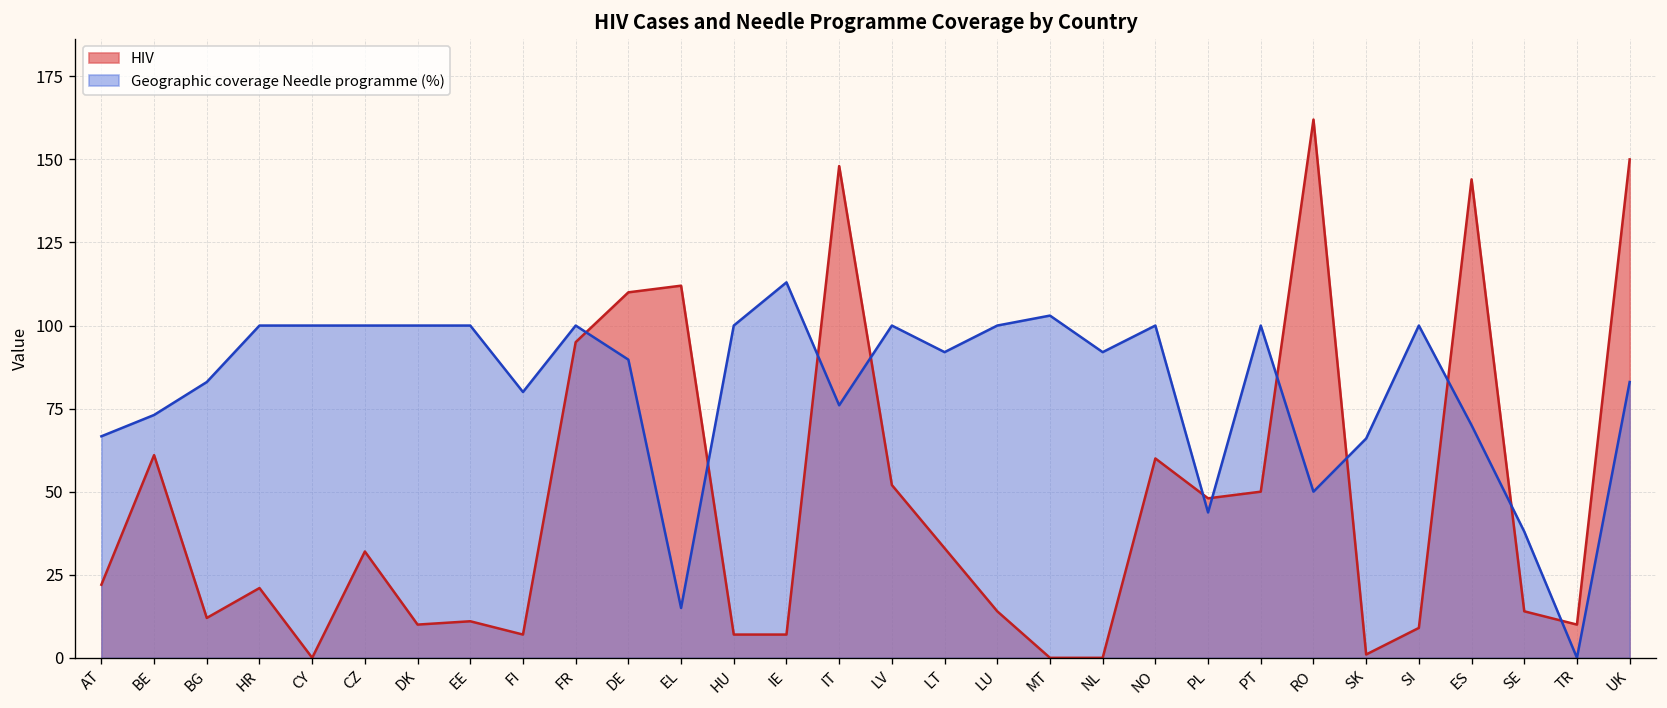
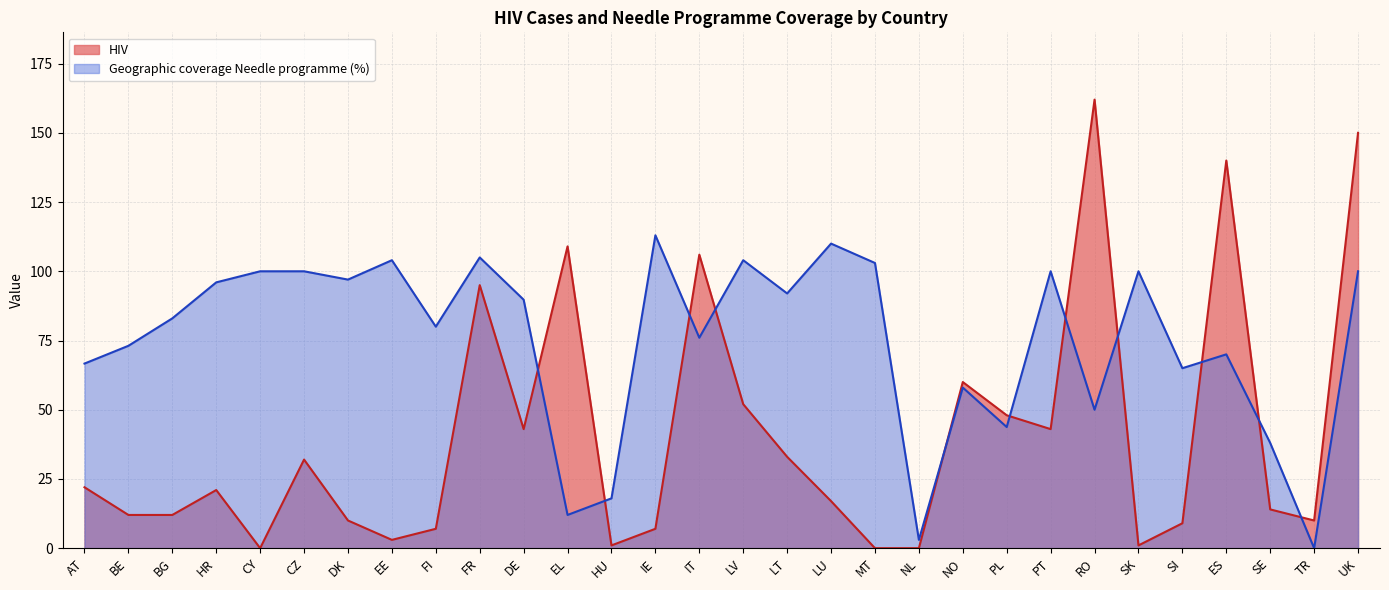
HIV, BE: 61 -> 12
Geographic coverage Needle programme (%), HR: 100 -> 96
Geographic coverage Needle programme (%), DK: 100 -> 97
HIV, EE: 11 -> 3
Geographic coverage Needle programme (%), EE: 100 -> 104
Geographic coverage Needle programme (%), FR: 100 -> 105
HIV, DE: 110 -> 43
HIV, EL: 112 -> 109
Geographic coverage Needle programme (%), EL: 15 -> 12
HIV, HU: 7 -> 1
Geographic coverage Needle programme (%), HU: 100 -> 18
HIV, IT: 148 -> 106
Geographic coverage Needle programme (%), LV: 100 -> 104
HIV, LU: 14 -> 17
Geographic coverage Needle programme (%), LU: 100 -> 110
Geographic coverage Needle programme (%), NL: 92 -> 3
Geographic coverage Needle programme (%), NO: 100 -> 58
HIV, PT: 50 -> 43
Geographic coverage Needle programme (%), SK: 66 -> 100
Geographic coverage Needle programme (%), SI: 100 -> 65
HIV, ES: 144 -> 140
Geographic coverage Needle programme (%), UK: 83 -> 100
